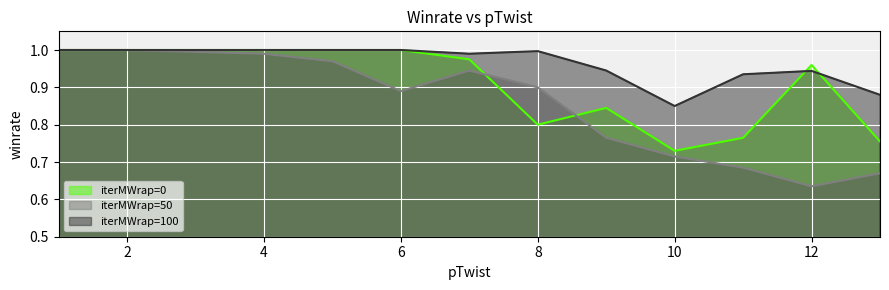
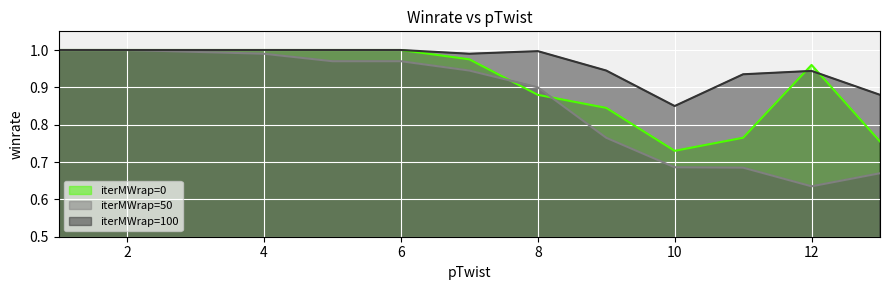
iterMWrap=50, 6: 0.89 -> 0.97
iterMWrap=0, 8: 0.80 -> 0.88
iterMWrap=50, 10: 0.72 -> 0.69
